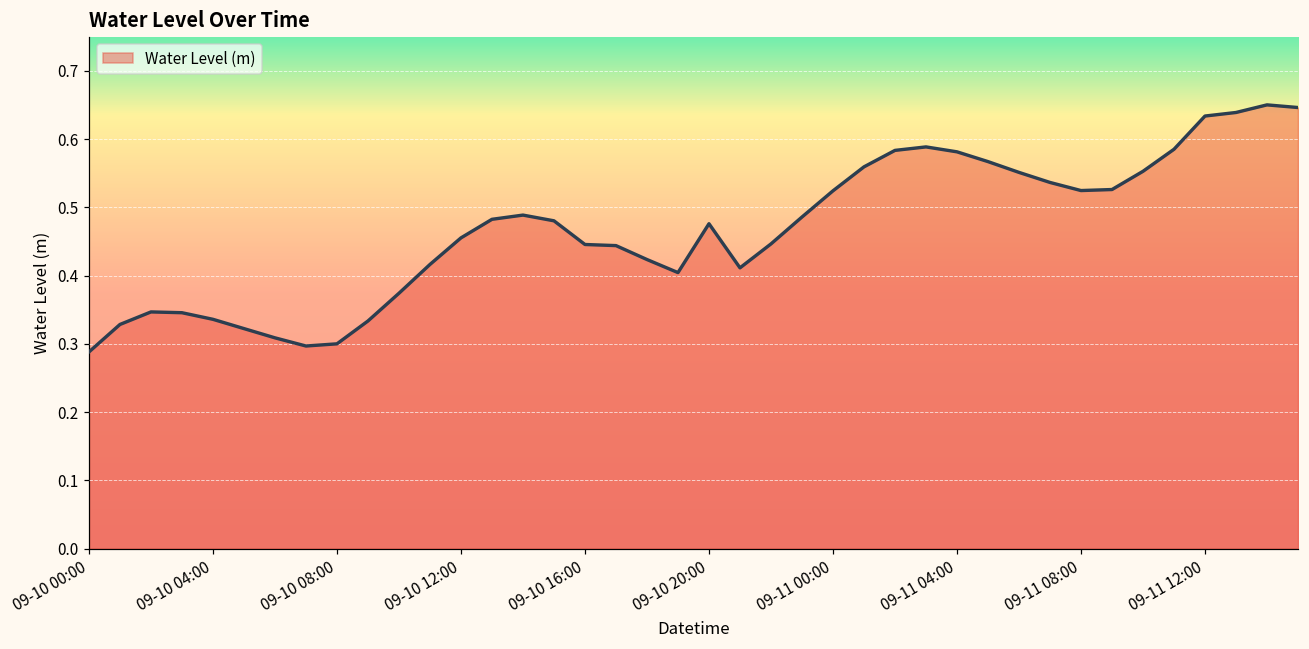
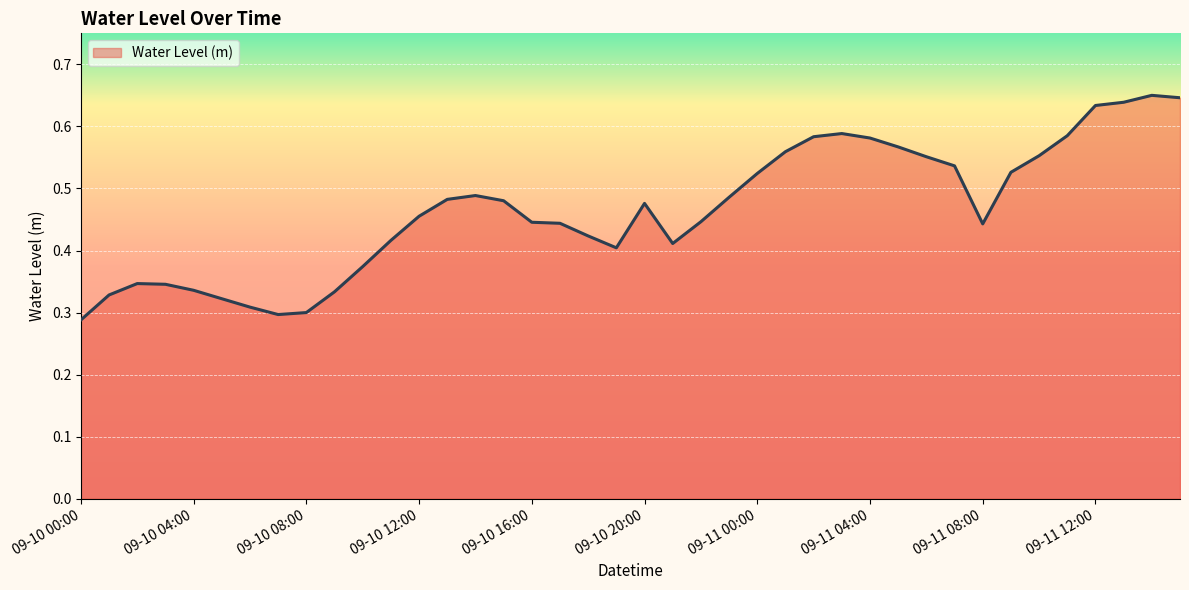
09-11 08:00: 0.52 -> 0.44
